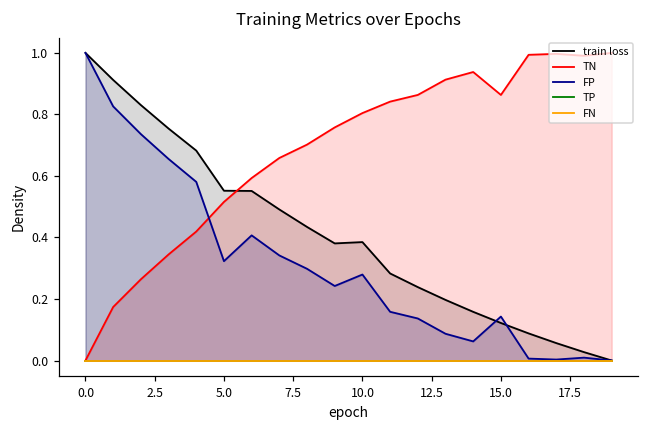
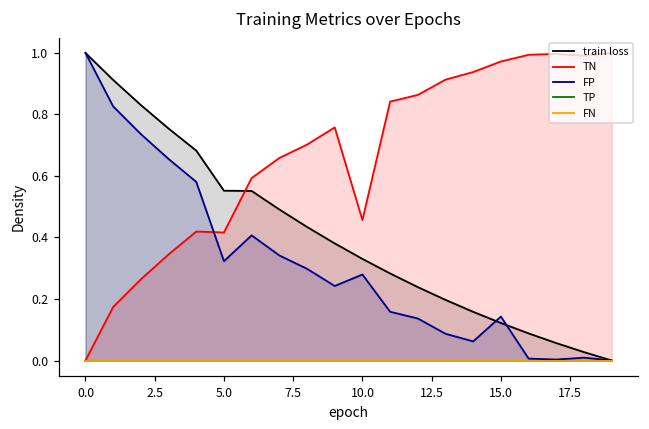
TN, 5.0: 0.52 -> 0.42
train loss, 10.0: 0.38 -> 0.33
TN, 10.0: 0.80 -> 0.46
TN, 15.0: 0.86 -> 0.97
